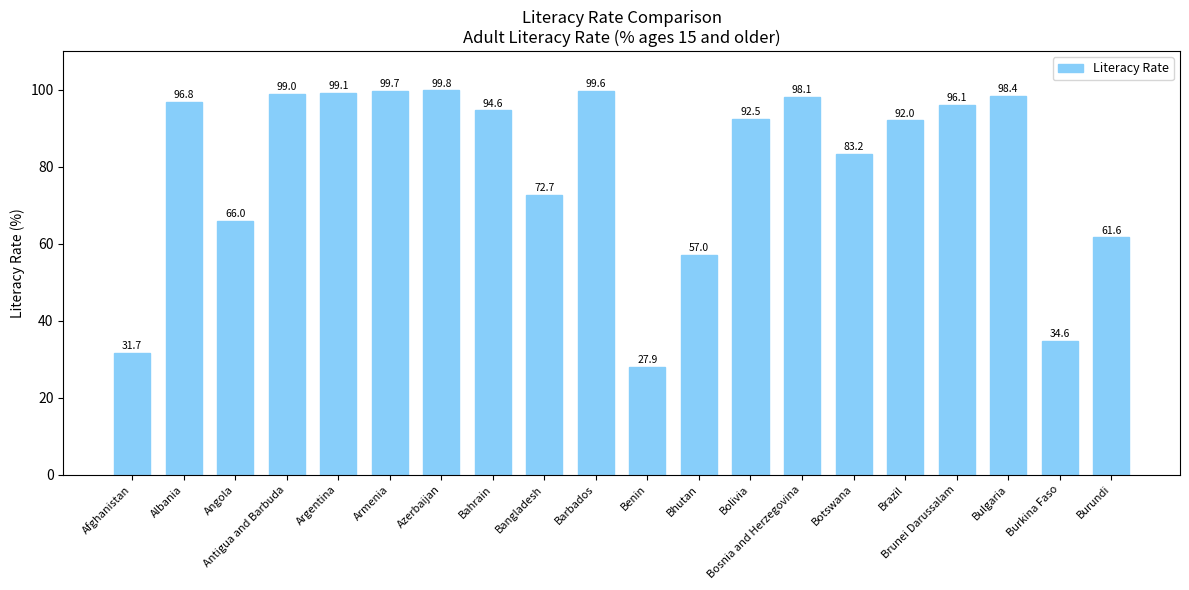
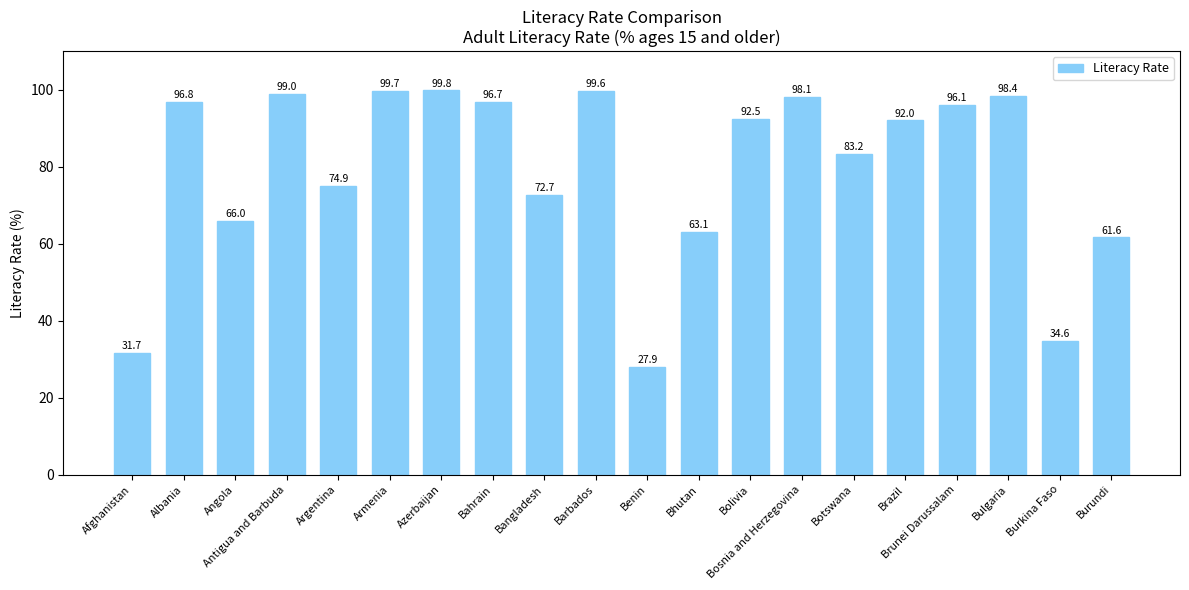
Argentina: 99.1 -> 74.9
Bahrain: 94.6 -> 96.7
Bhutan: 57.0 -> 63.1
